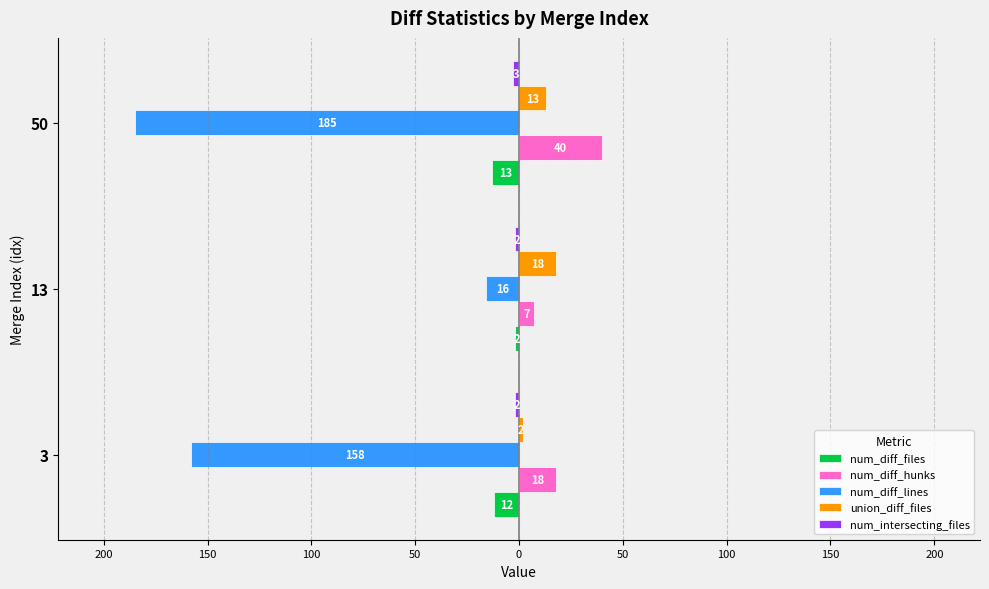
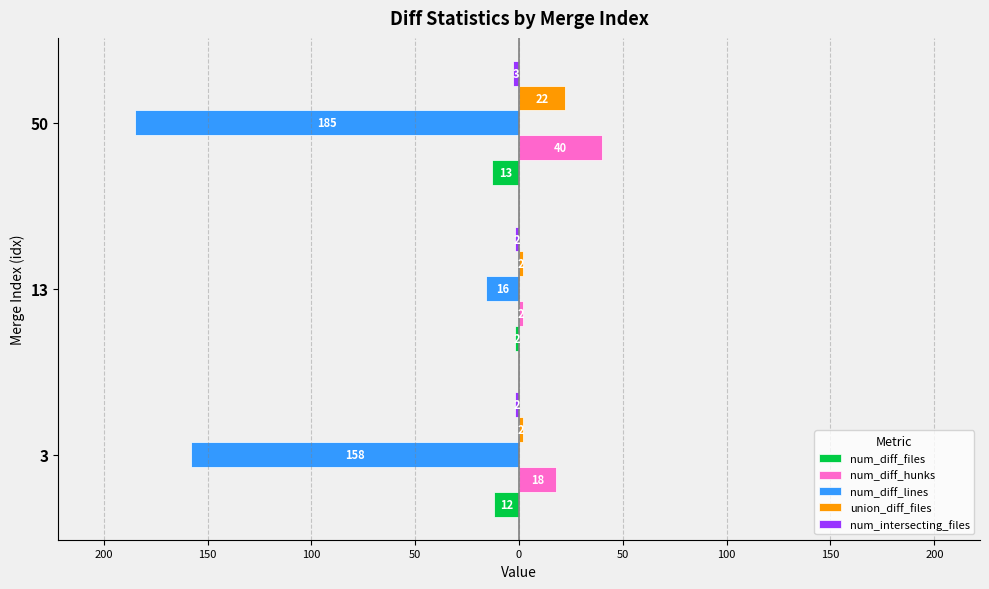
union_diff_files, 50: 13 -> 22
union_diff_files, 13: 18 -> 2
num_diff_hunks, 13: 7 -> 2
